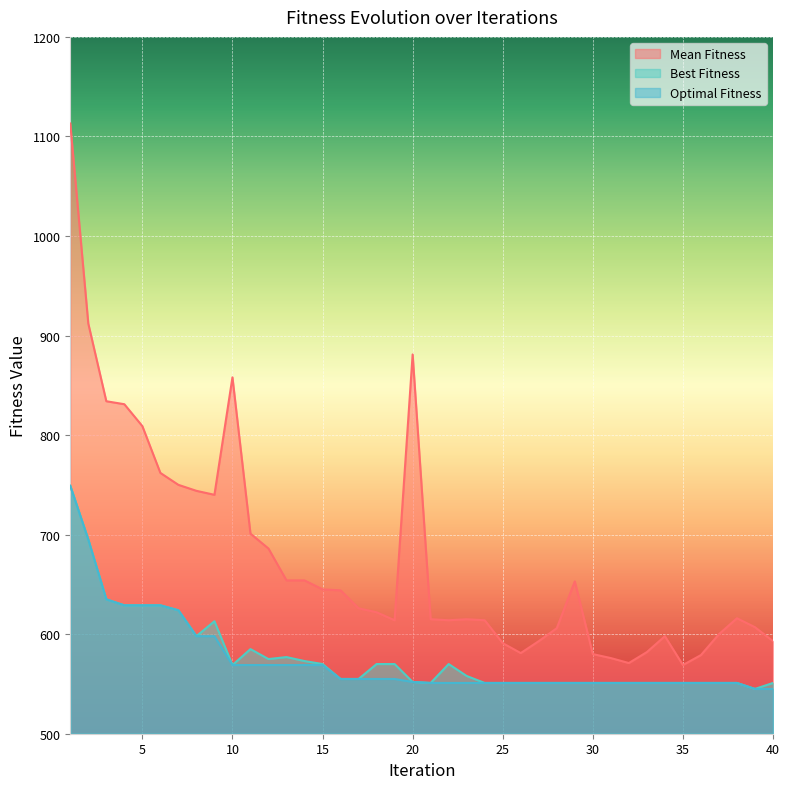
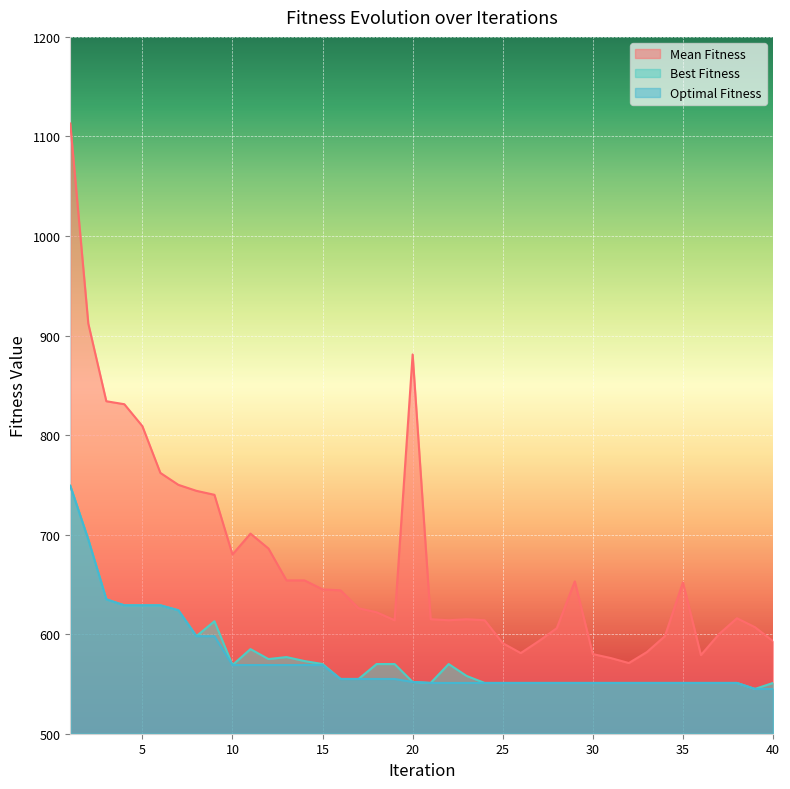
Mean Fitness, 10: 860 -> 680
Mean Fitness, 35: 570 -> 650
